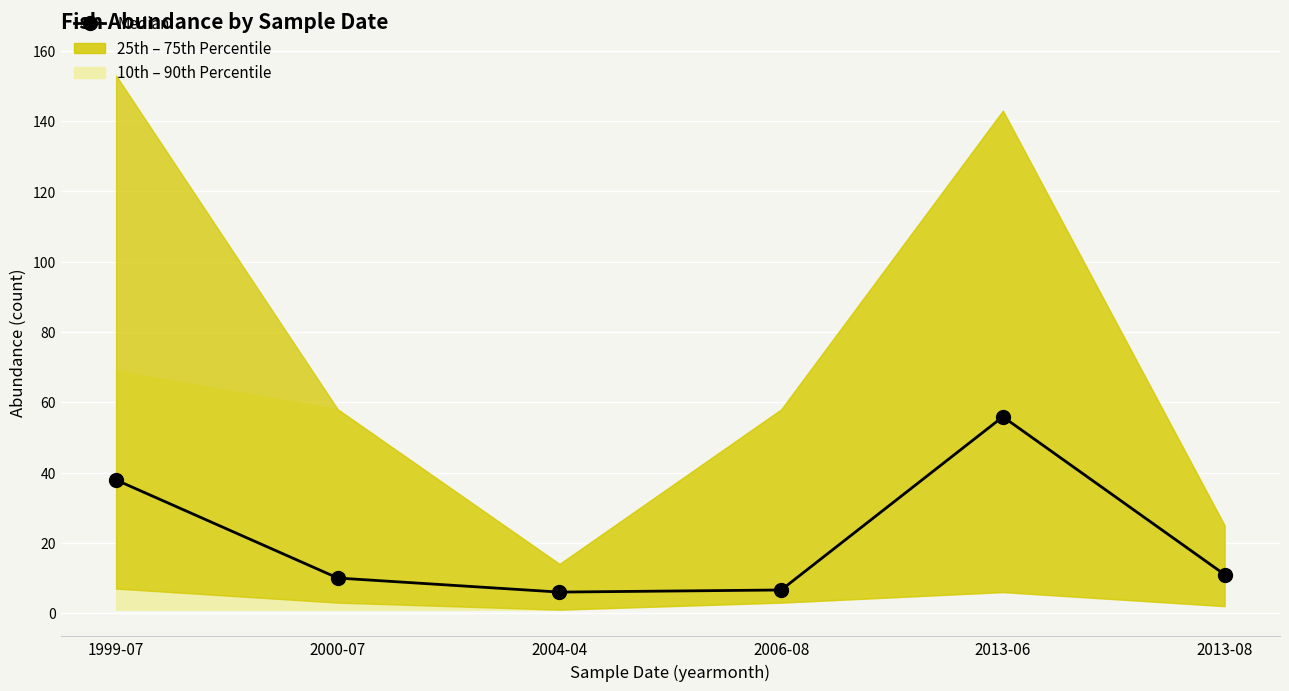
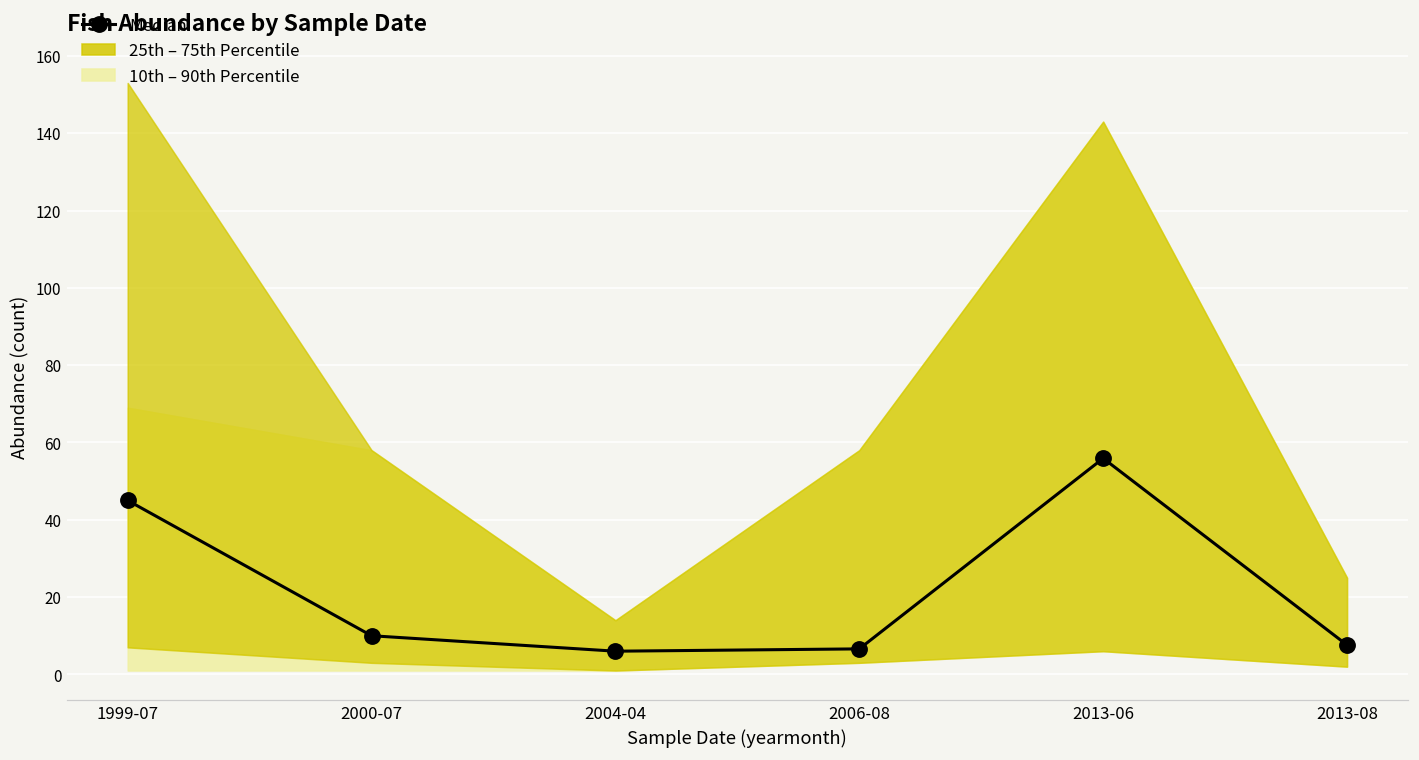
Median, 1999-07: 38 -> 45
Median, 2013-08: 11 -> 8
